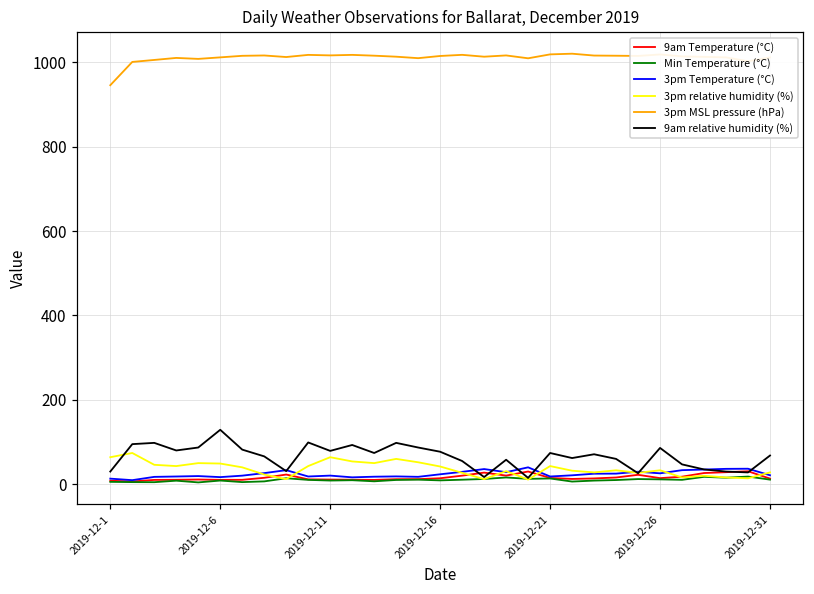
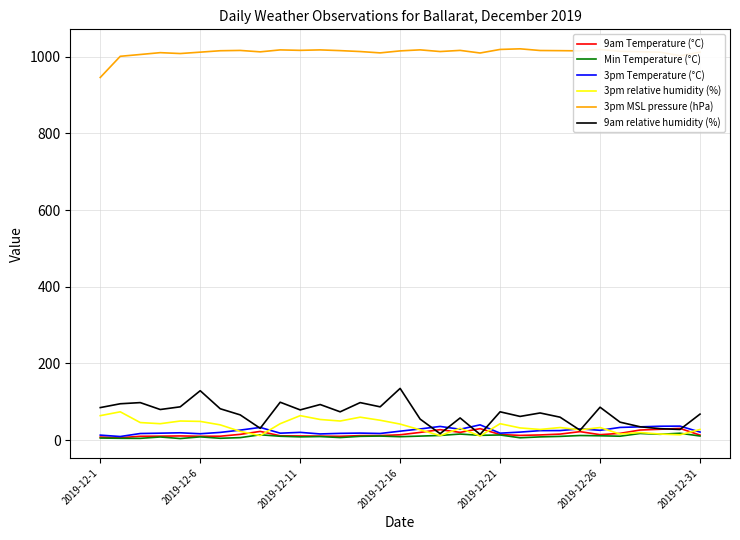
9am relative humidity (%), 2019-12-1: 30 -> 90
9am relative humidity (%), 2019-12-16: 80 -> 140
